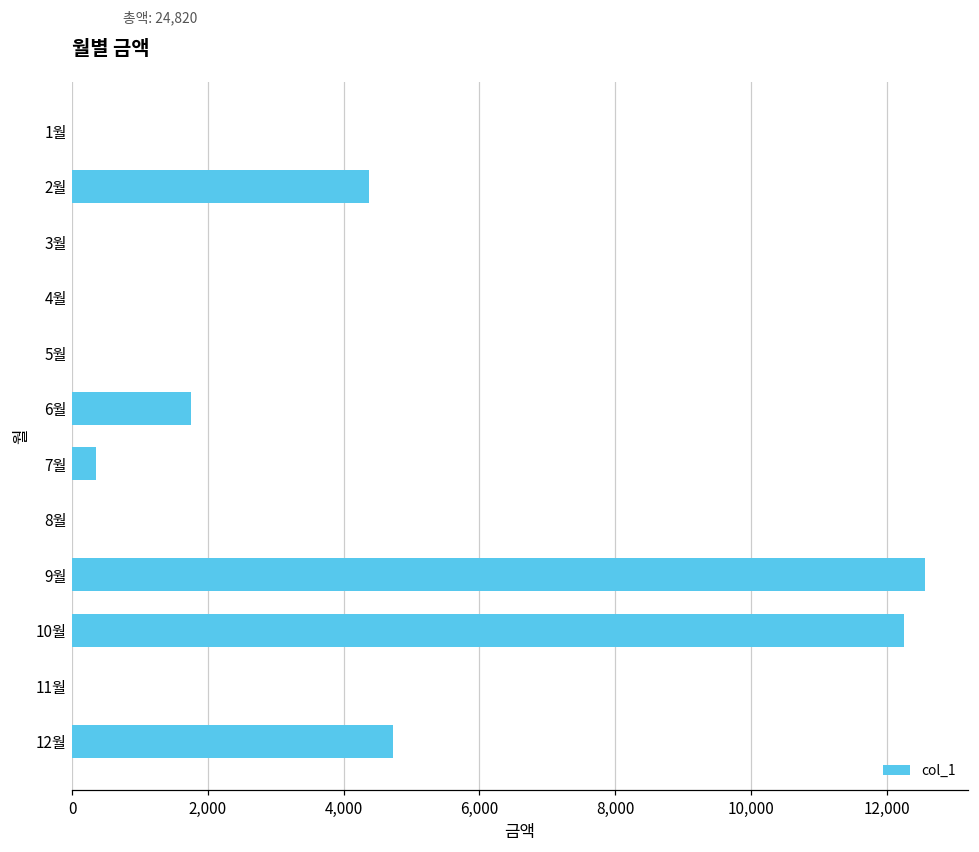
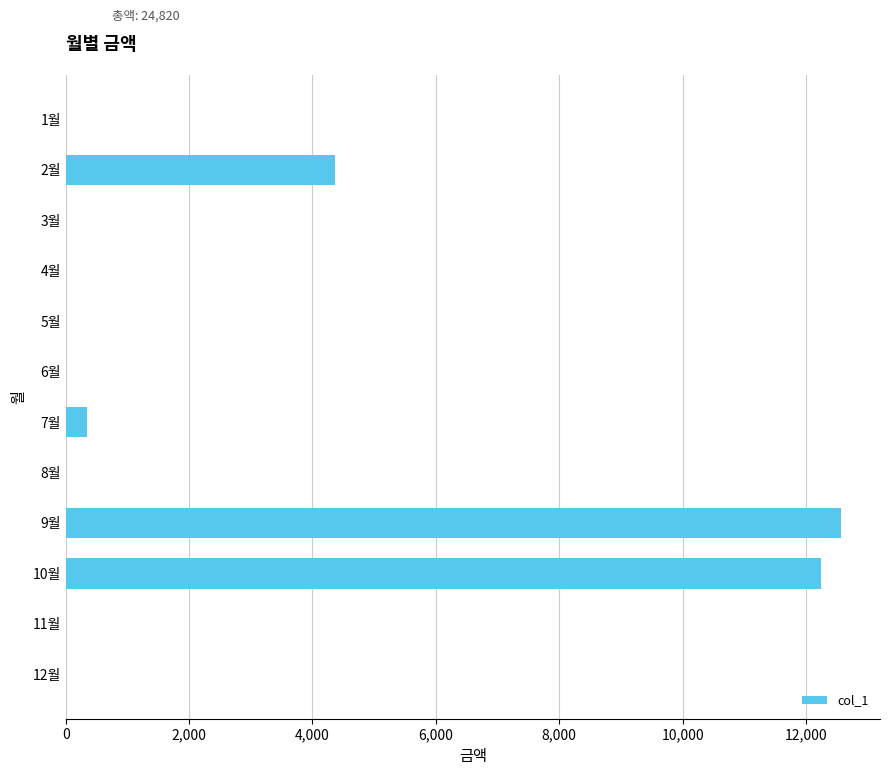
6월: 1,800 -> 0
12월: 4,700 -> 0
